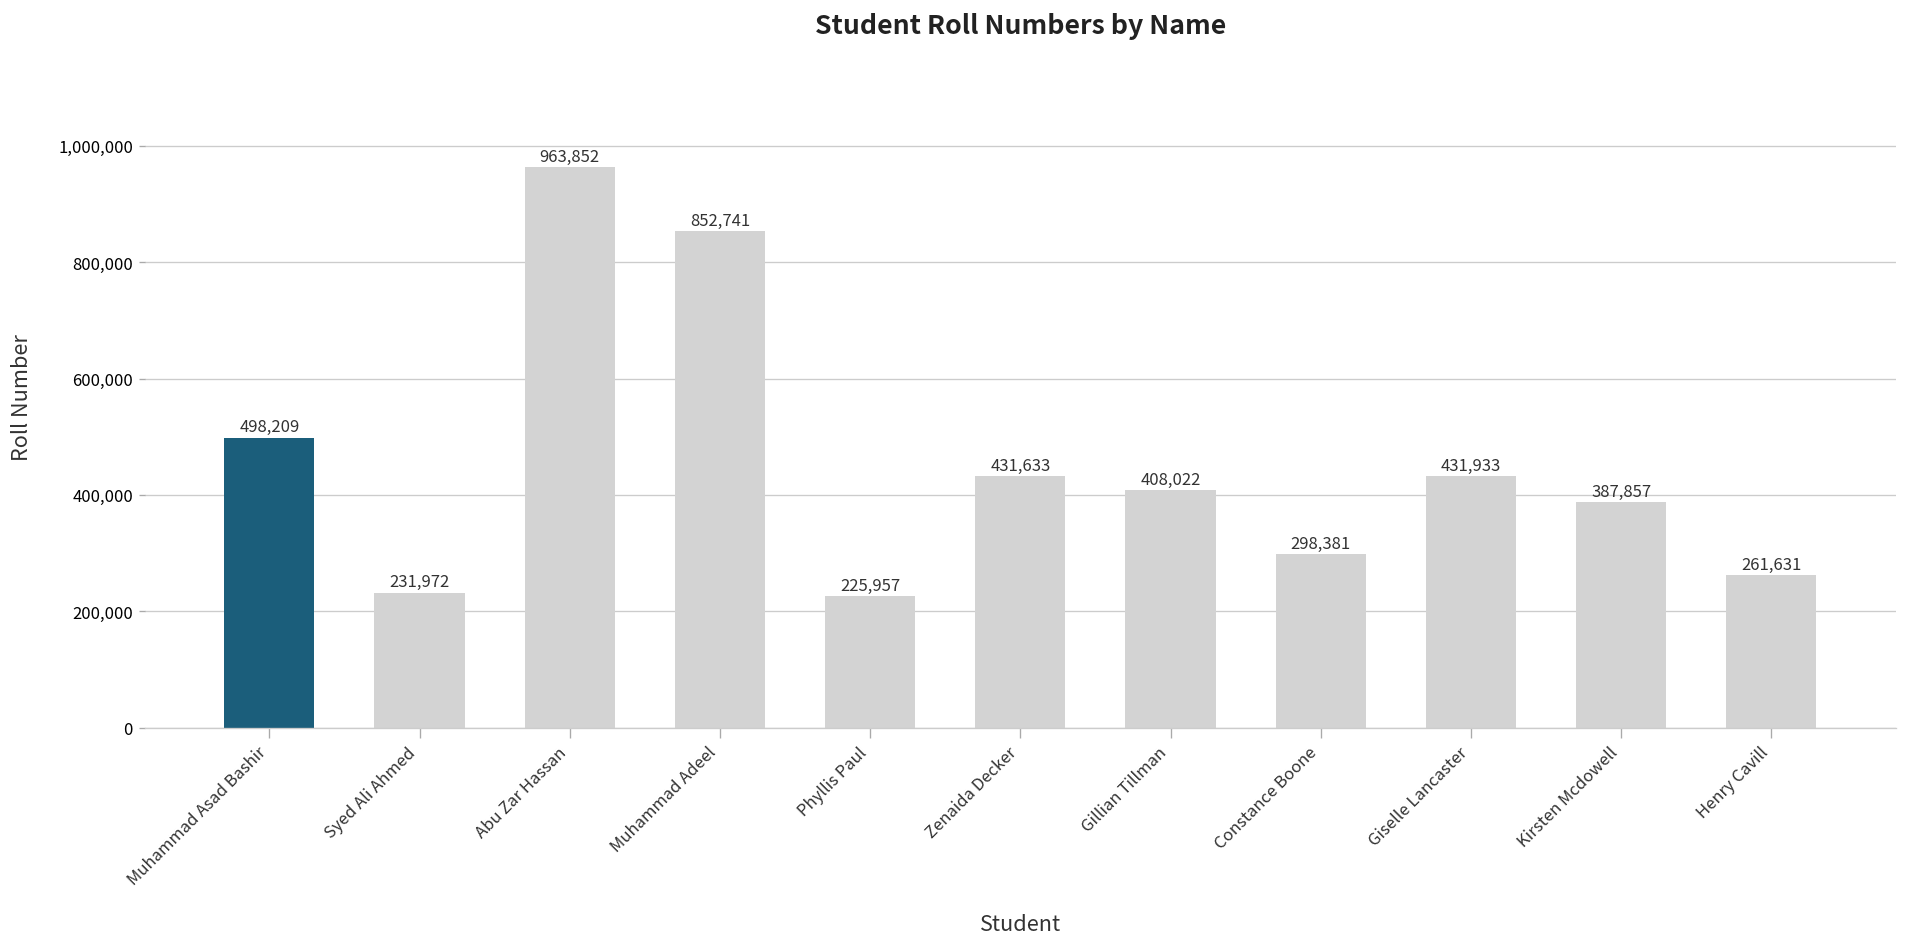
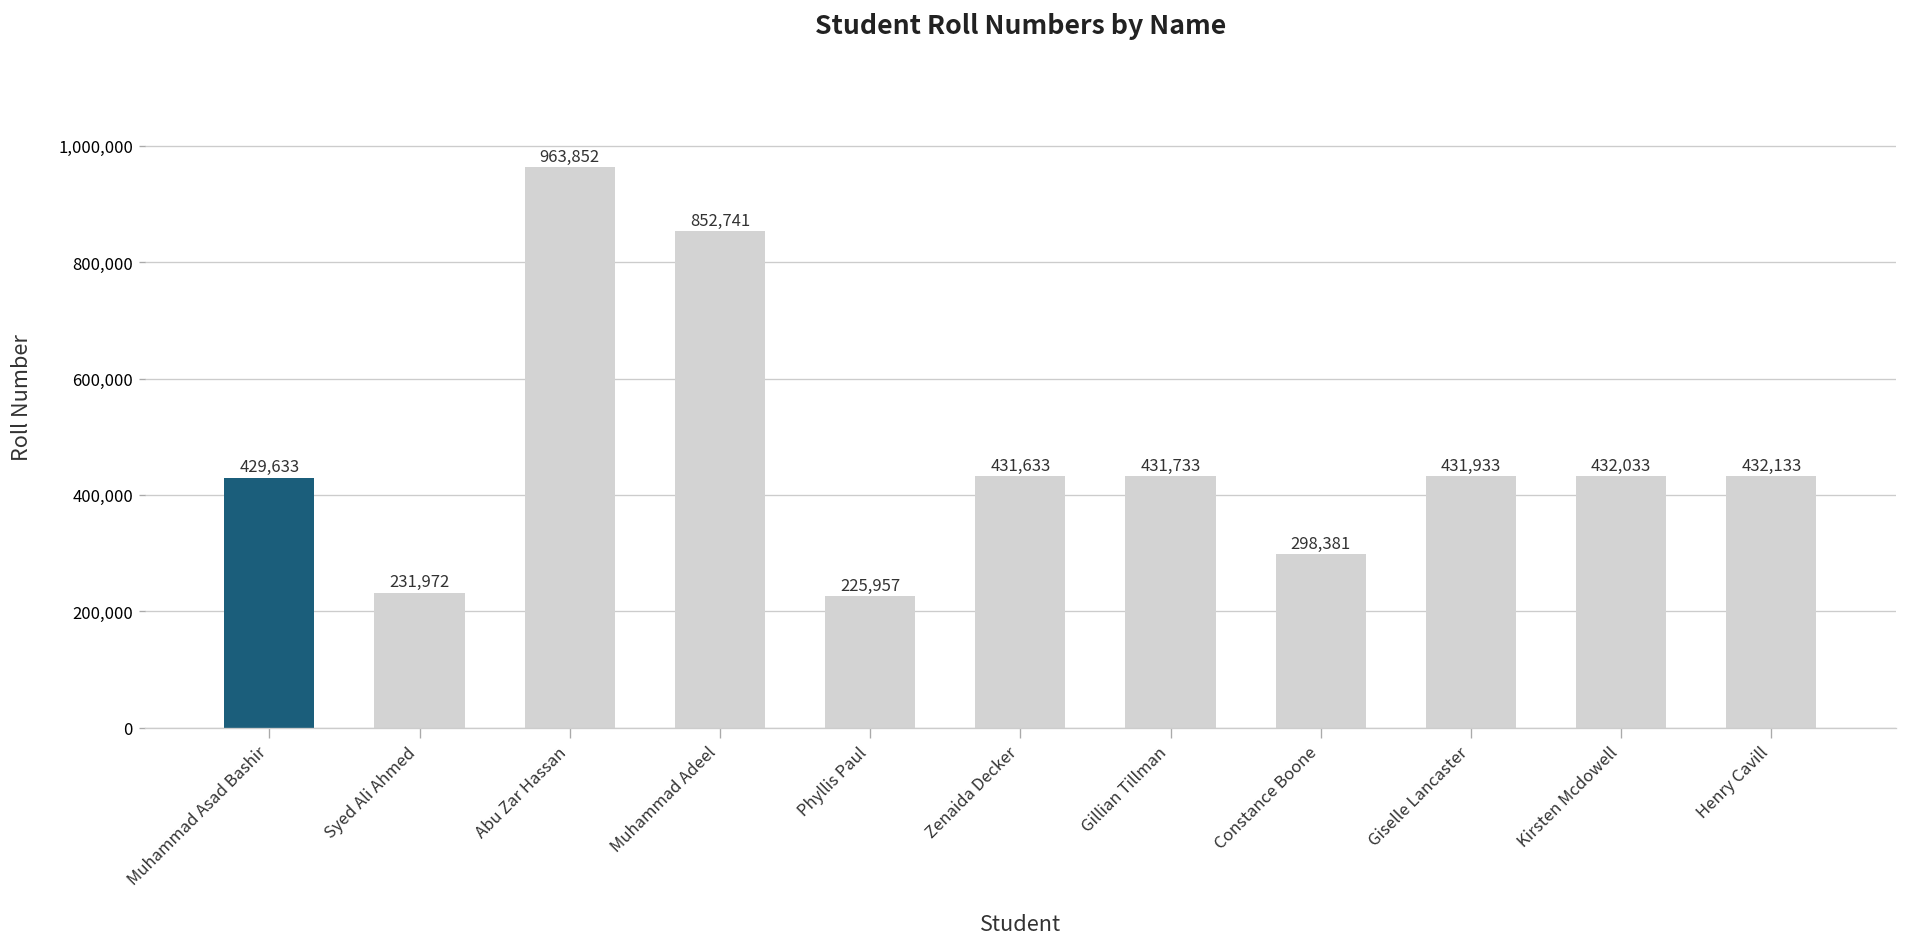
Muhammad Asad Bashir: 498,209 -> 429,633
Gillian Tillman: 408,022 -> 431,733
Kirsten Mcdowell: 387,857 -> 432,033
Henry Cavill: 261,631 -> 432,133
